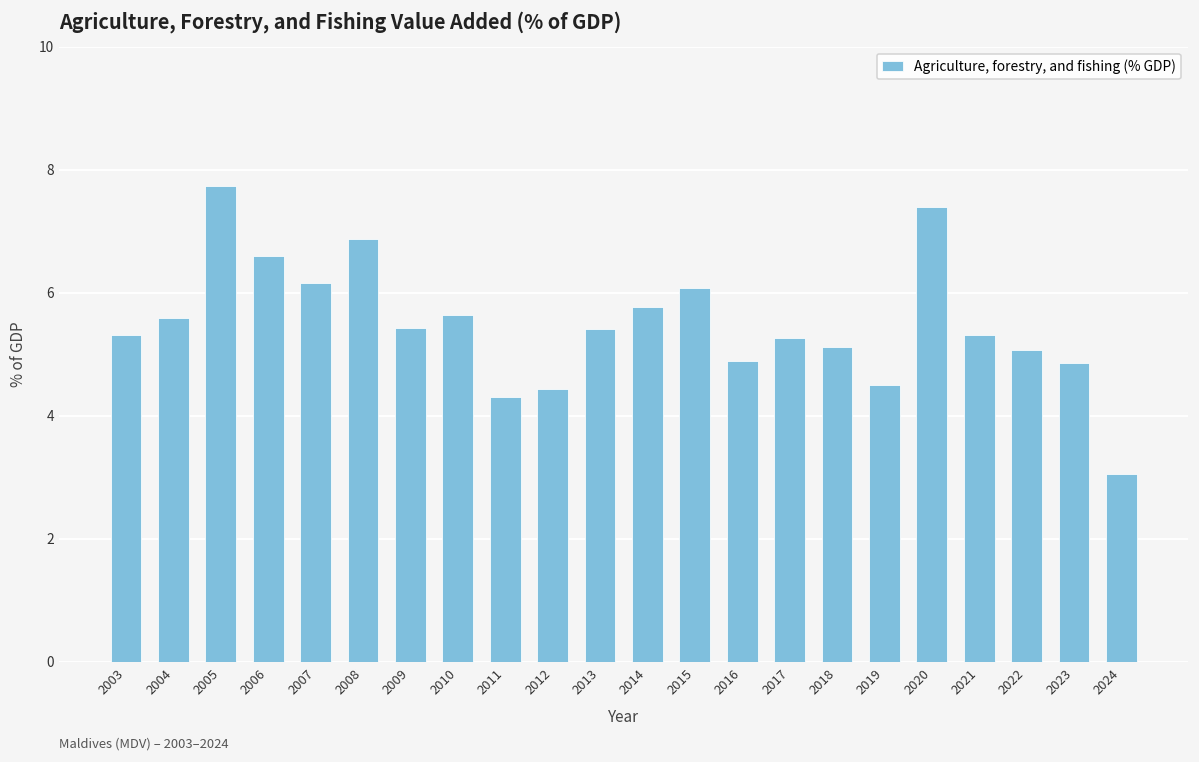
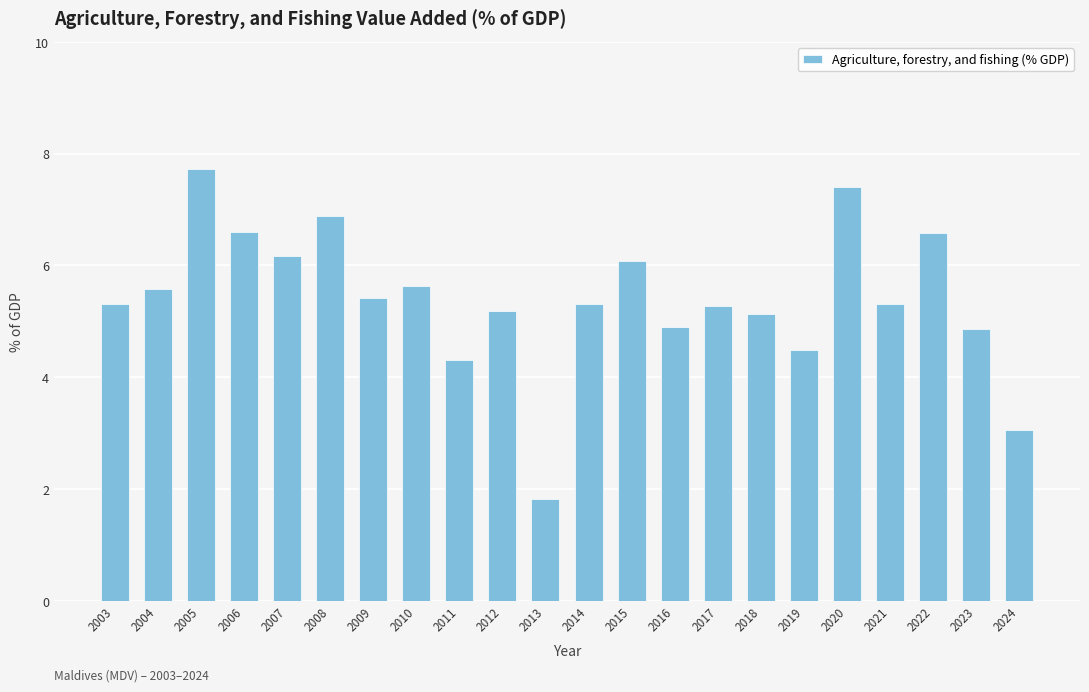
2012: 4.4 -> 5.2
2013: 5.4 -> 1.8
2014: 5.8 -> 5.3
2022: 5.1 -> 6.6
